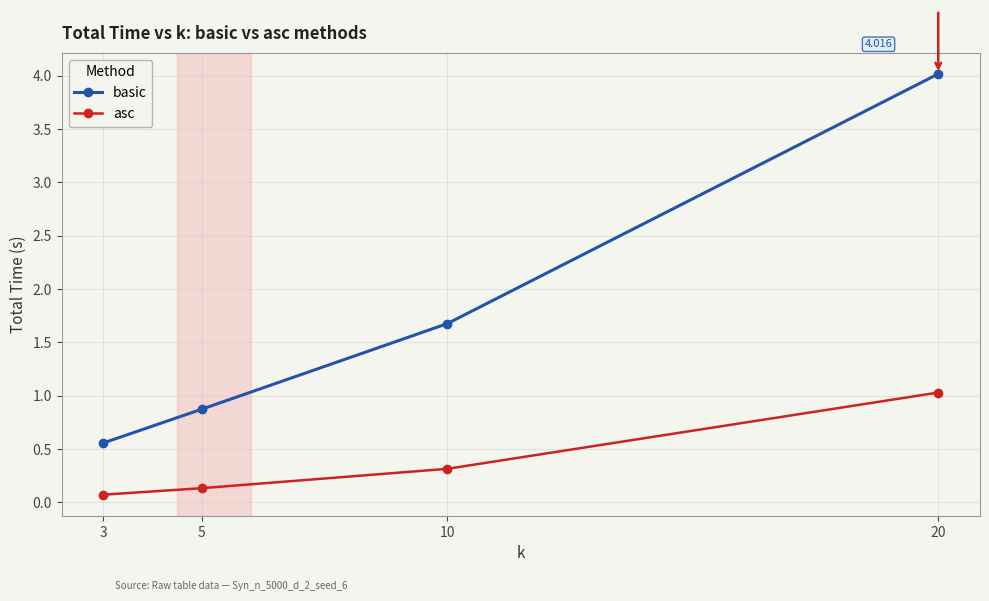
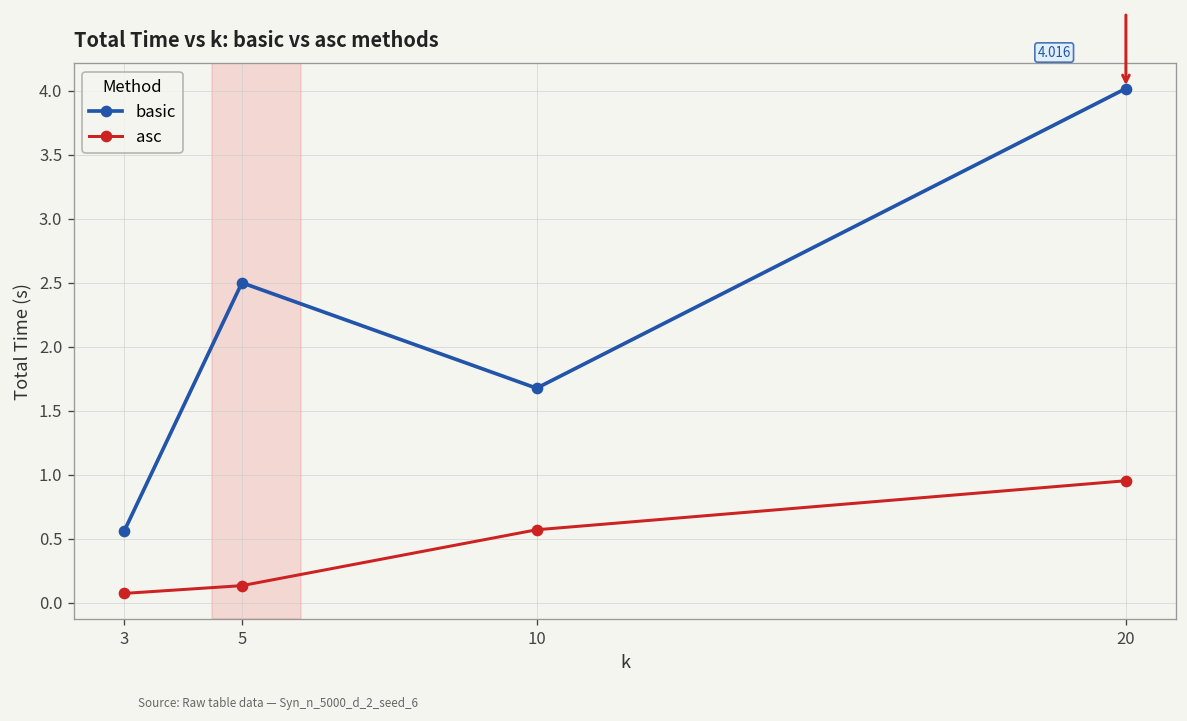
basic, 5: 0.87 -> 2.50
asc, 10: 0.31 -> 0.57
asc, 20: 1.03 -> 0.95
